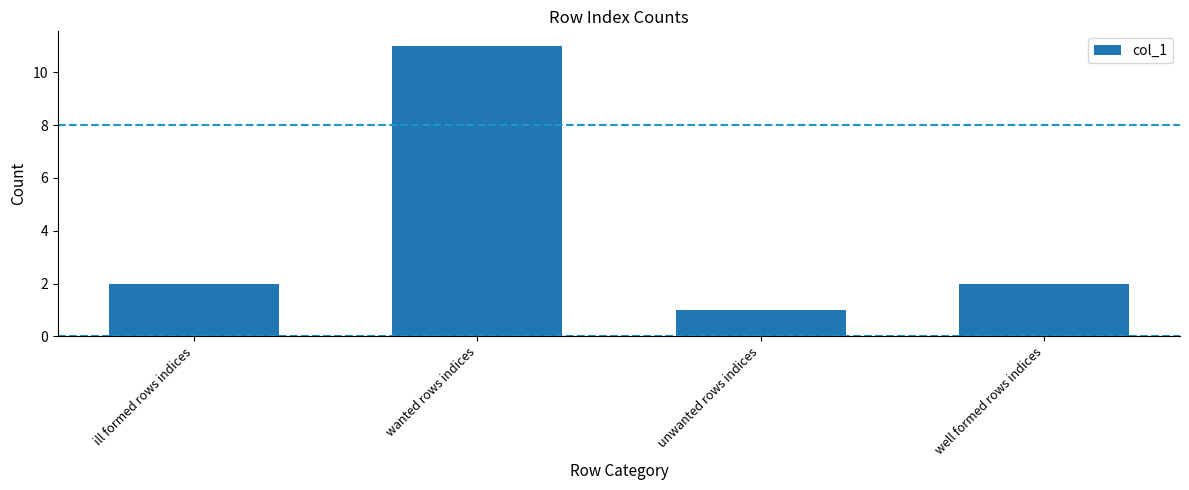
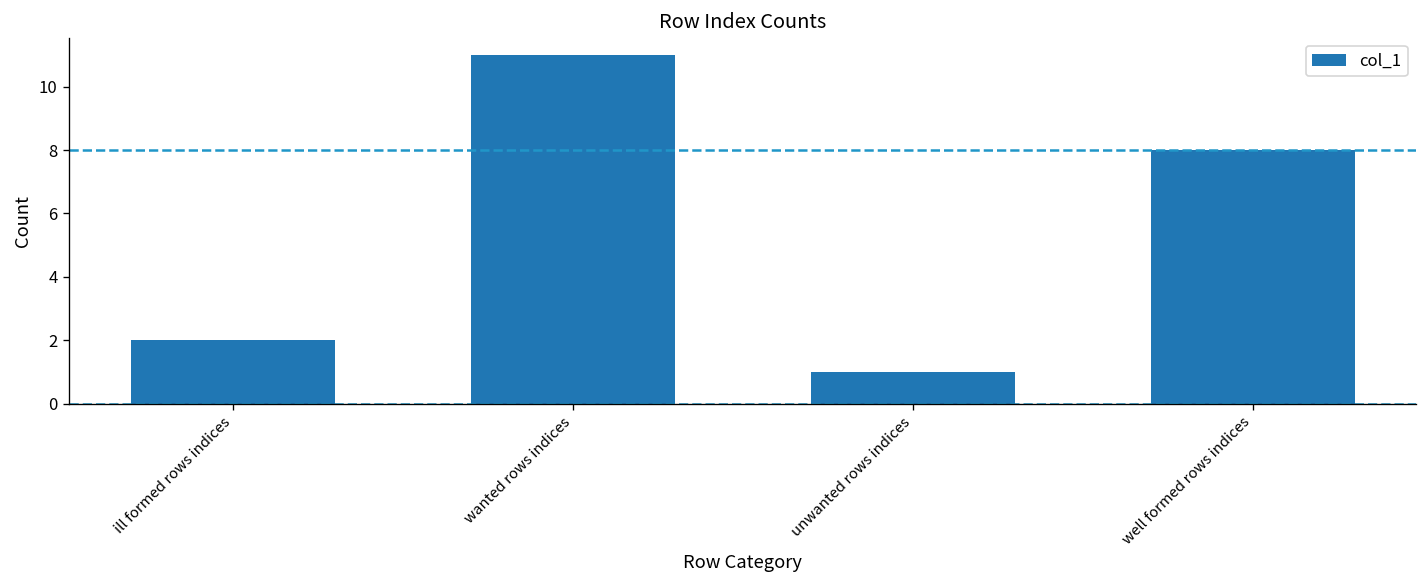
well formed rows indices: 2 -> 8
